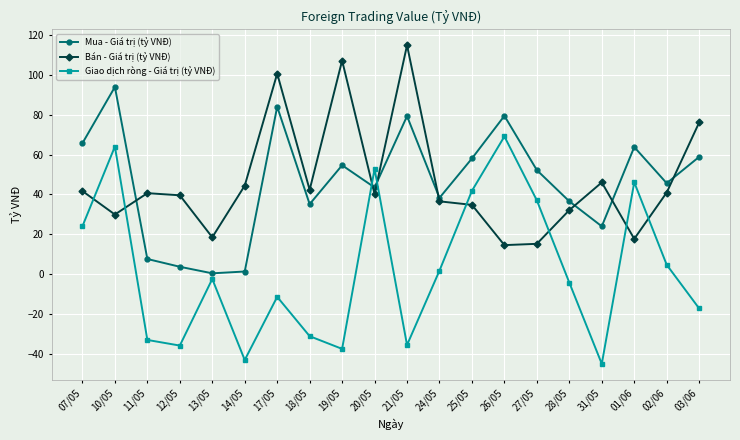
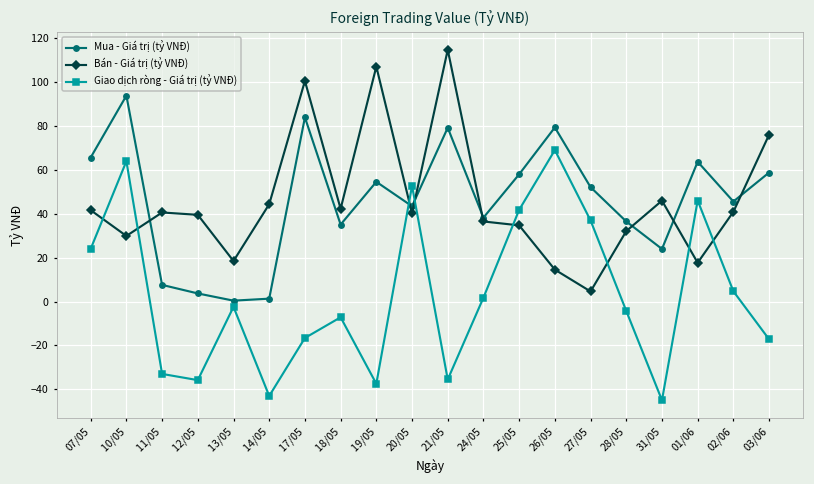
Giao dịch ròng - Giá trị (tỷ VNĐ), 17/05: -11 -> -17
Giao dịch ròng - Giá trị (tỷ VNĐ), 18/05: -31 -> -7
Bán - Giá trị (tỷ VNĐ), 27/05: 15 -> 5
